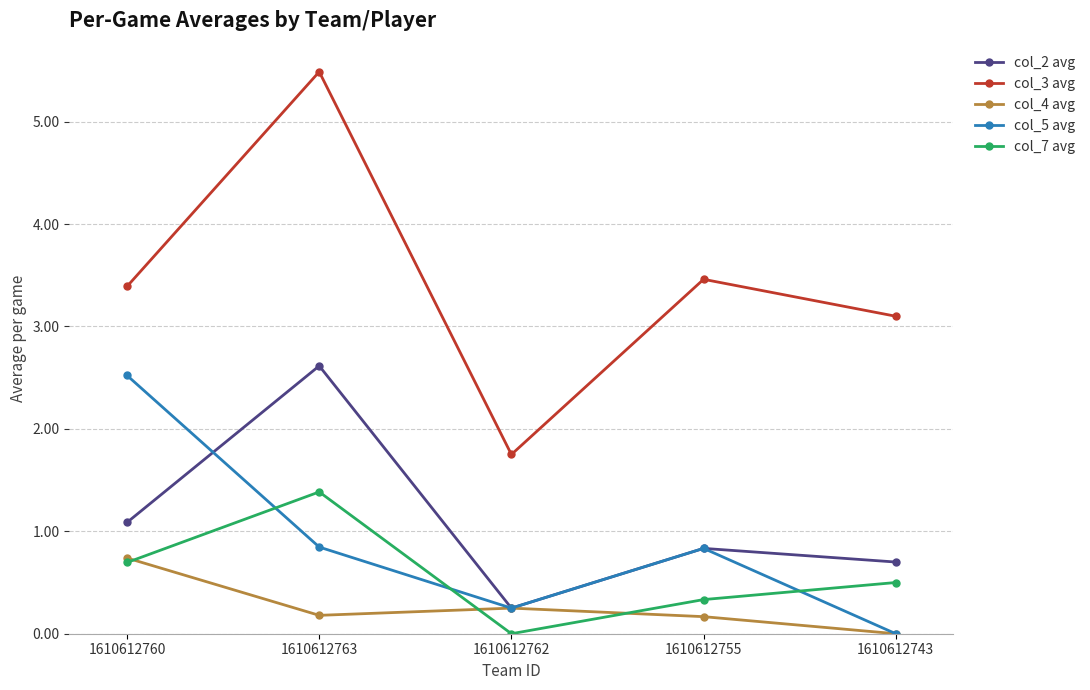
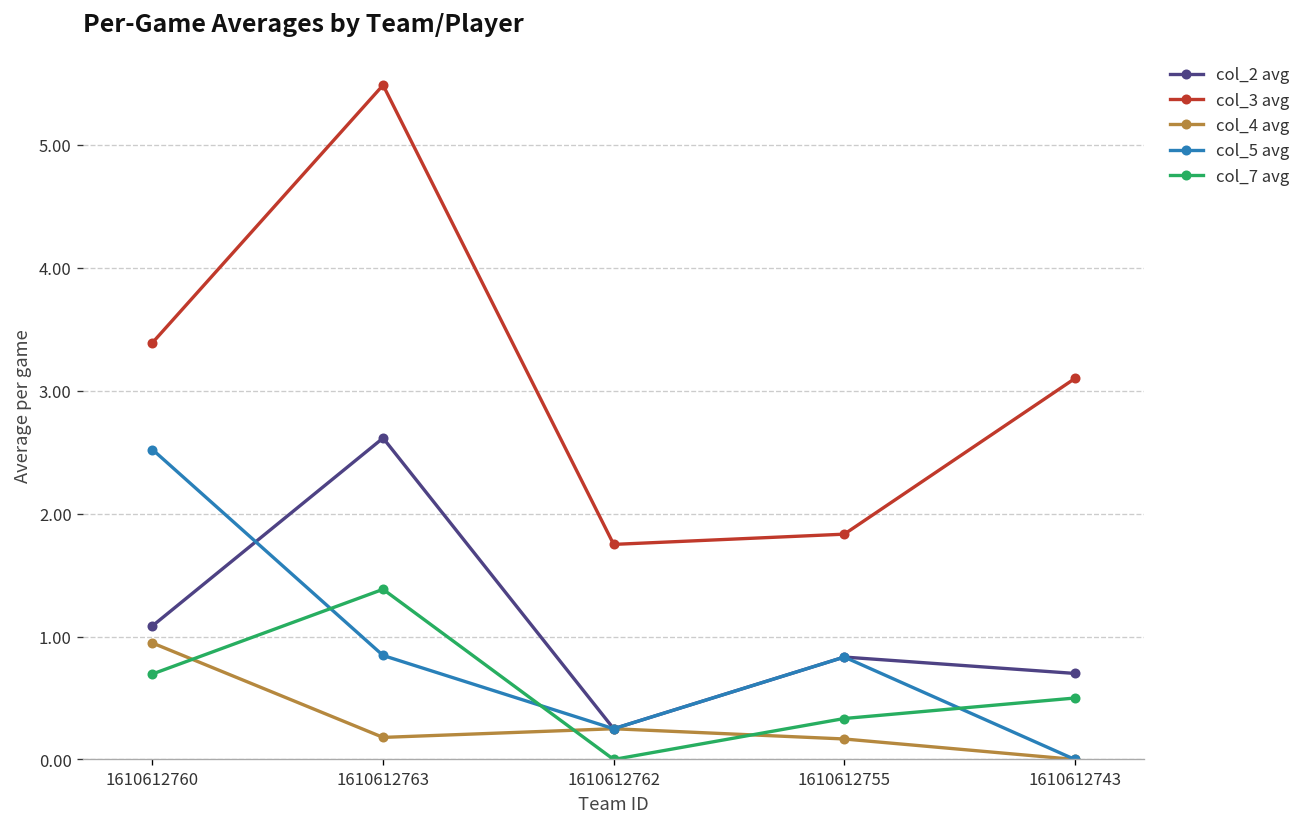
col_4 avg, 1610612760: 0.74 -> 0.95
col_3 avg, 1610612755: 3.46 -> 1.83
